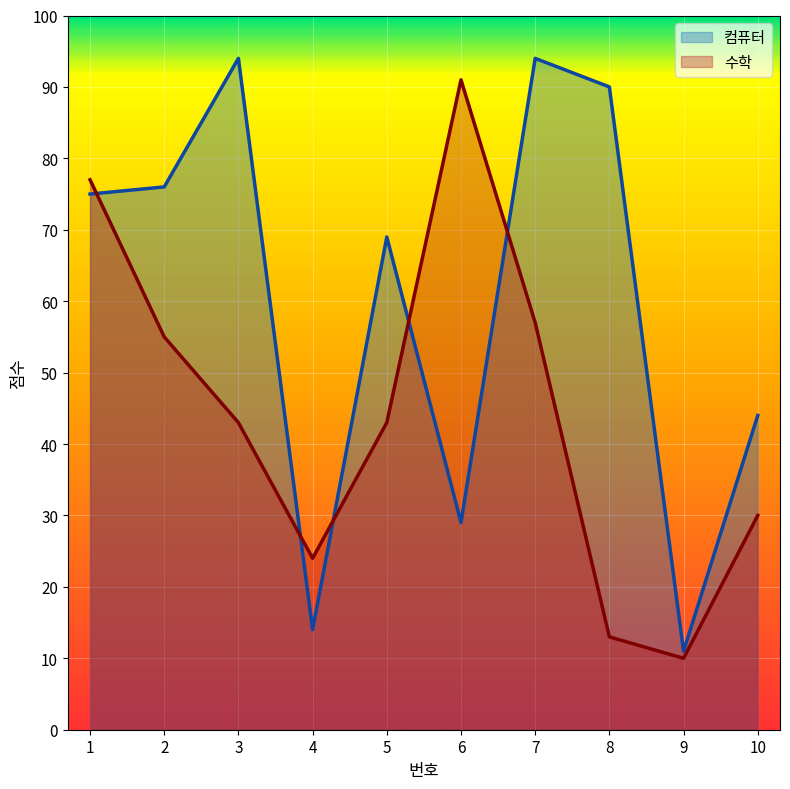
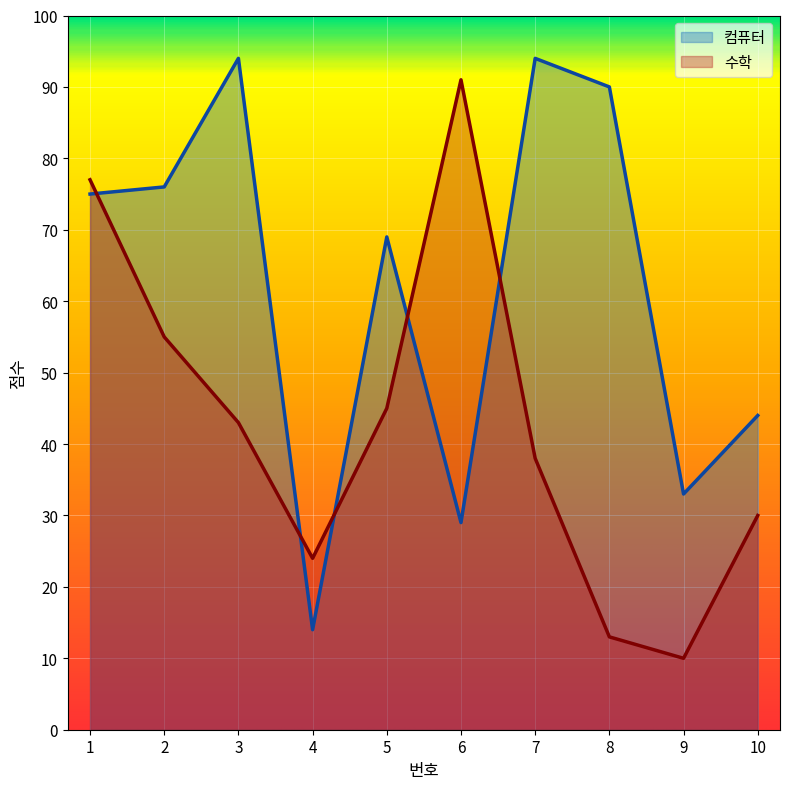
수학, 5: 43 -> 45
수학, 7: 57 -> 38
컴퓨터, 9: 11 -> 33
